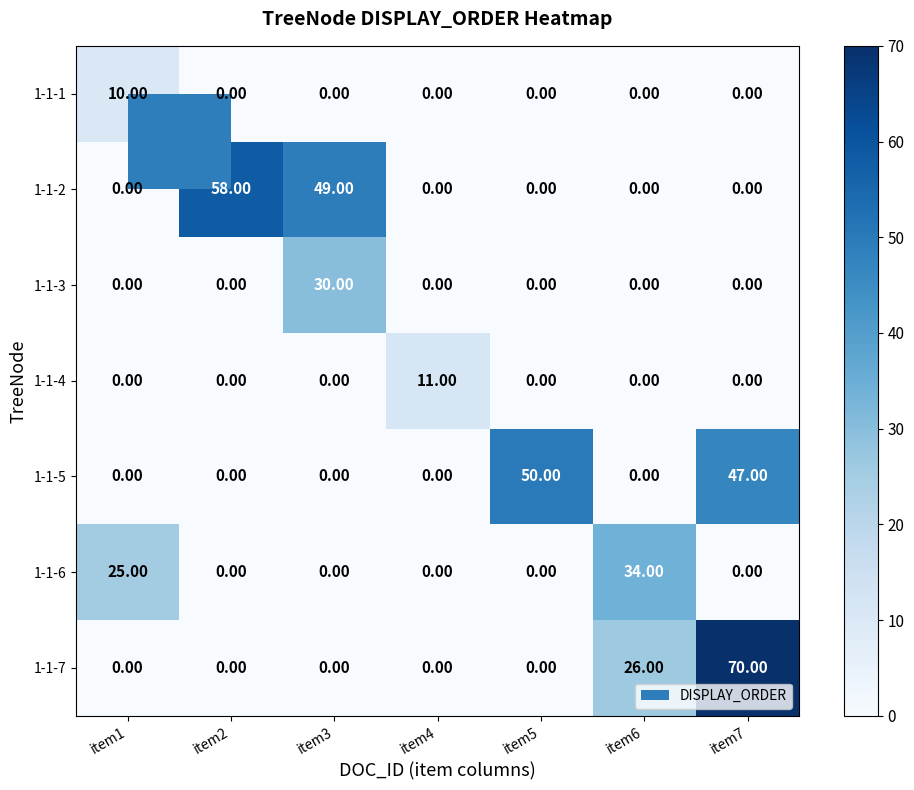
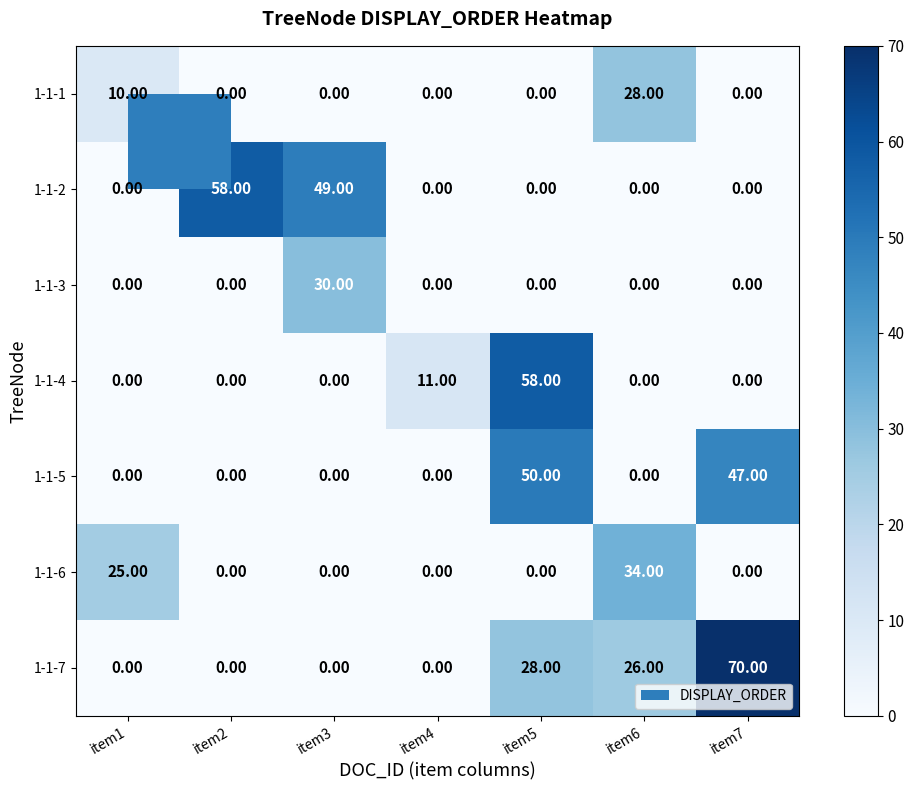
1-1-1, item6: 0.00 -> 28.00
1-1-4, item5: 0.00 -> 58.00
1-1-7, item5: 0.00 -> 28.00
